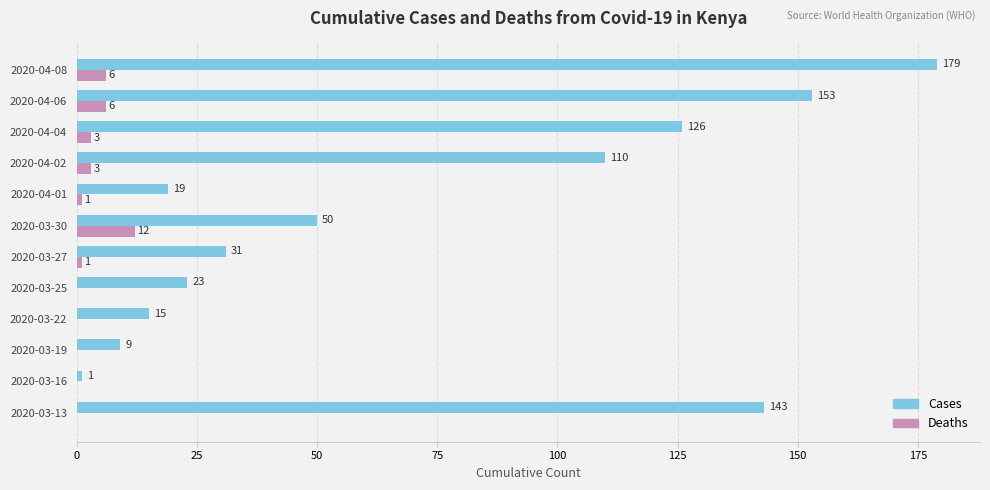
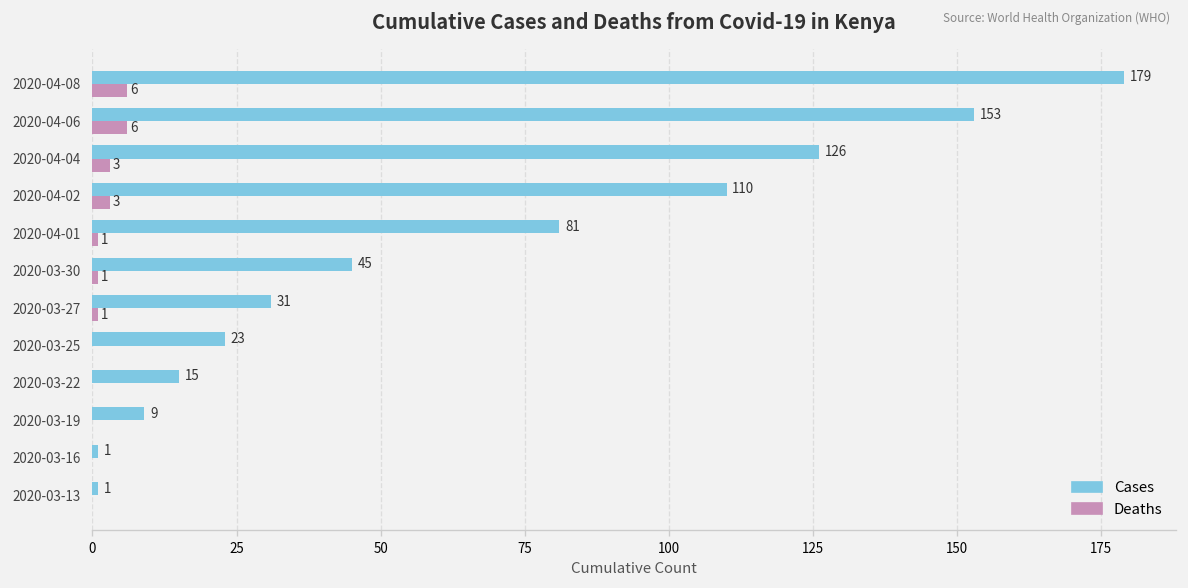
Cases, 2020-04-01: 19 -> 81
Cases, 2020-03-30: 50 -> 45
Deaths, 2020-03-30: 12 -> 1
Cases, 2020-03-13: 143 -> 1
